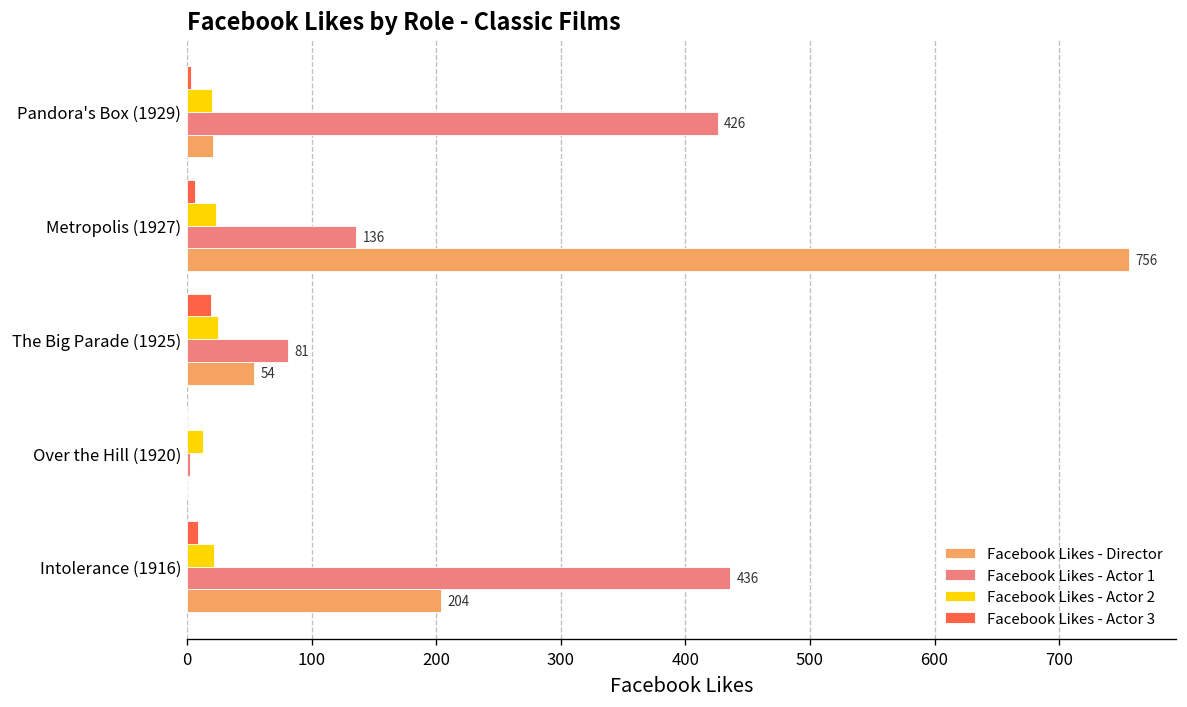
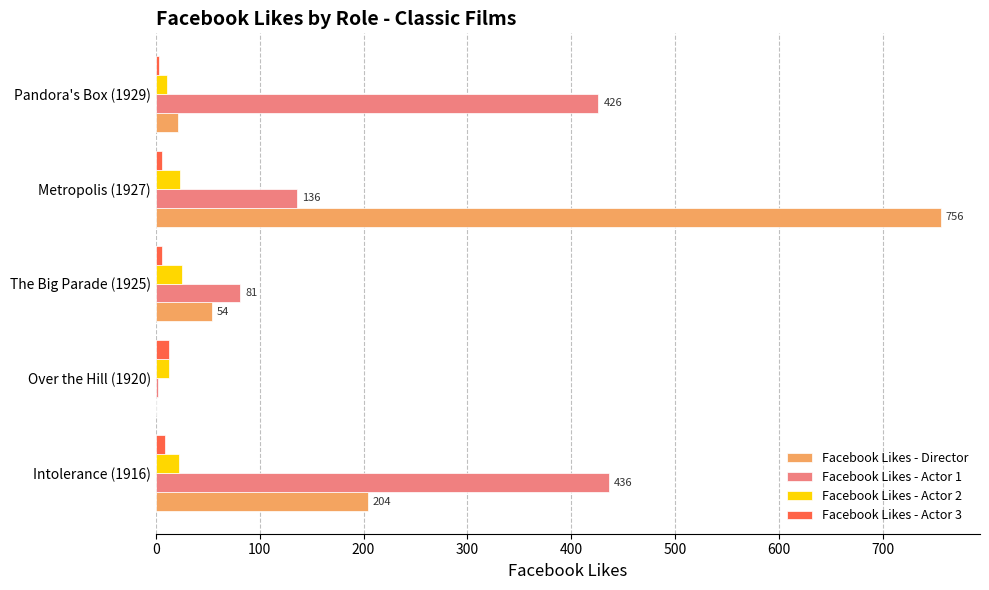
Facebook Likes - Actor 2, Pandora's Box (1929): 20 -> 11
Facebook Likes - Actor 3, The Big Parade (1925): 19 -> 6
Facebook Likes - Actor 3, Over the Hill (1920): 0 -> 13
